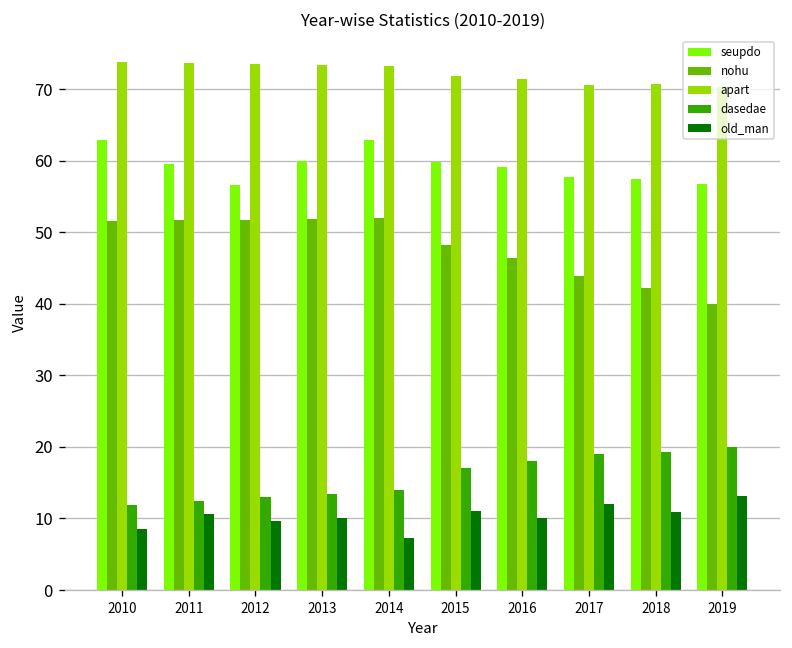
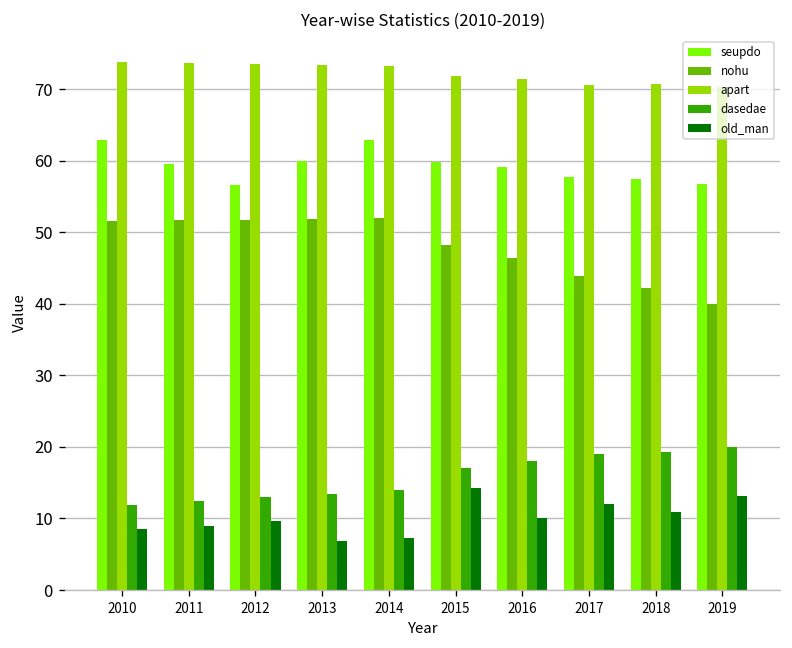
old_man, 2011: 11 -> 9
old_man, 2013: 10 -> 7
old_man, 2015: 11 -> 14
